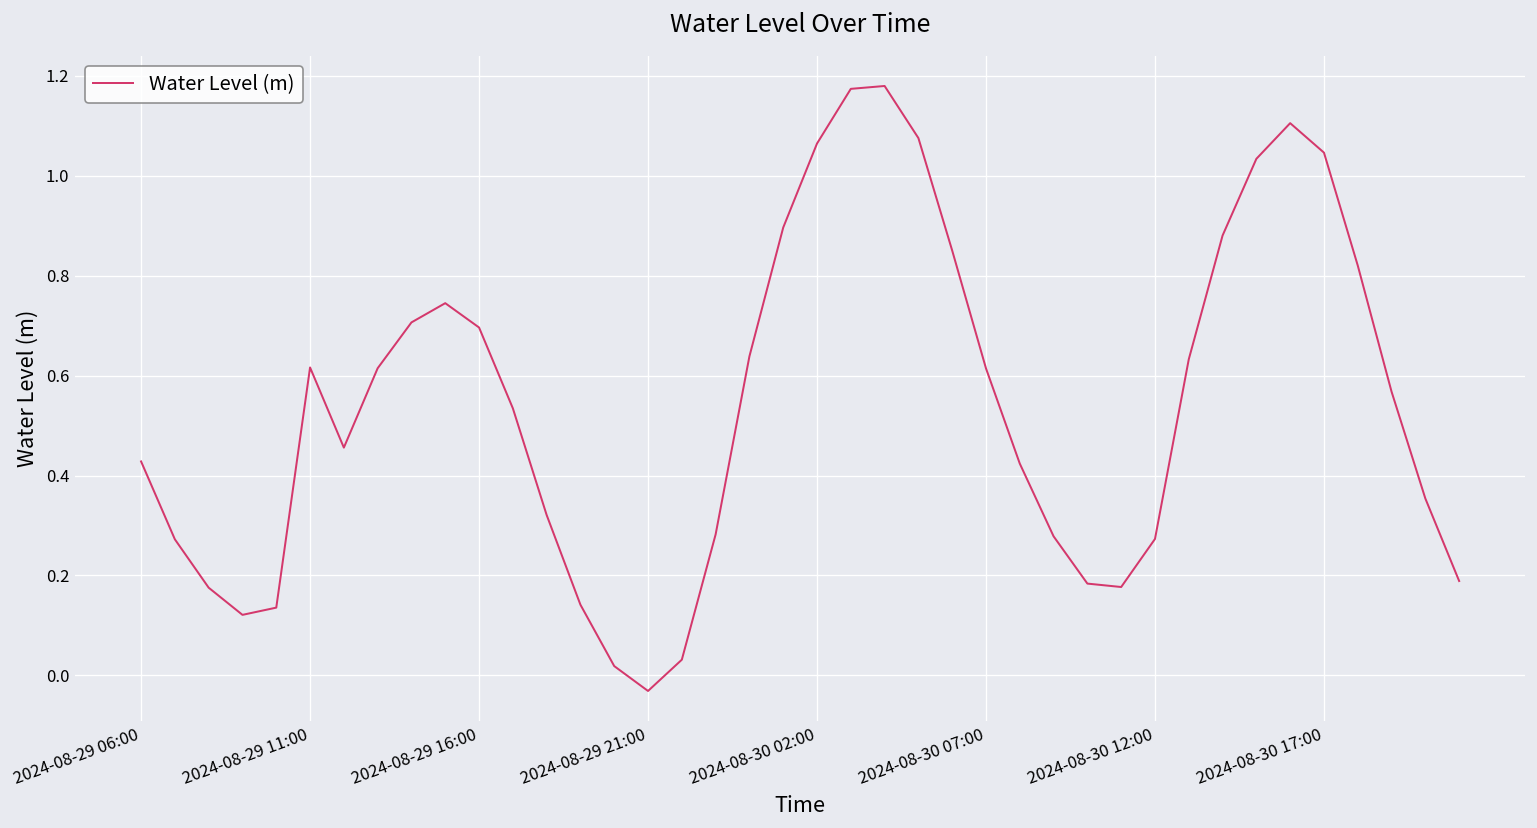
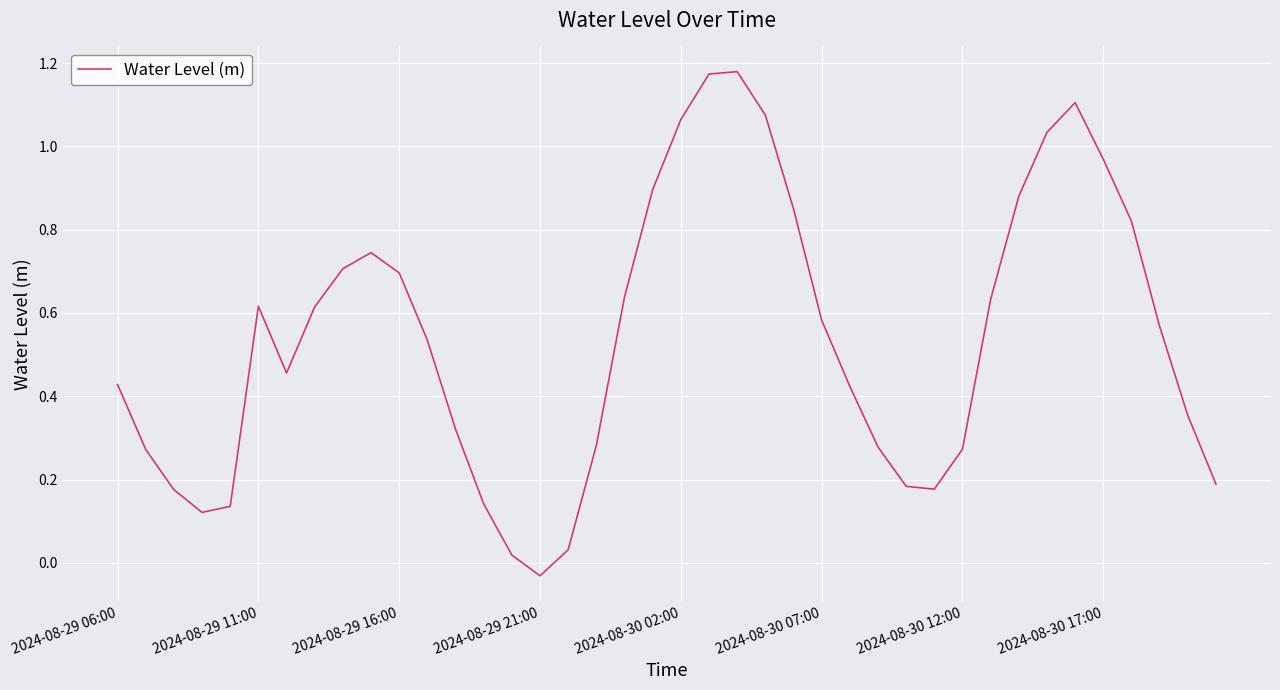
2024-08-30 07:00: 0.61 -> 0.58
2024-08-30 17:00: 1.05 -> 0.97
